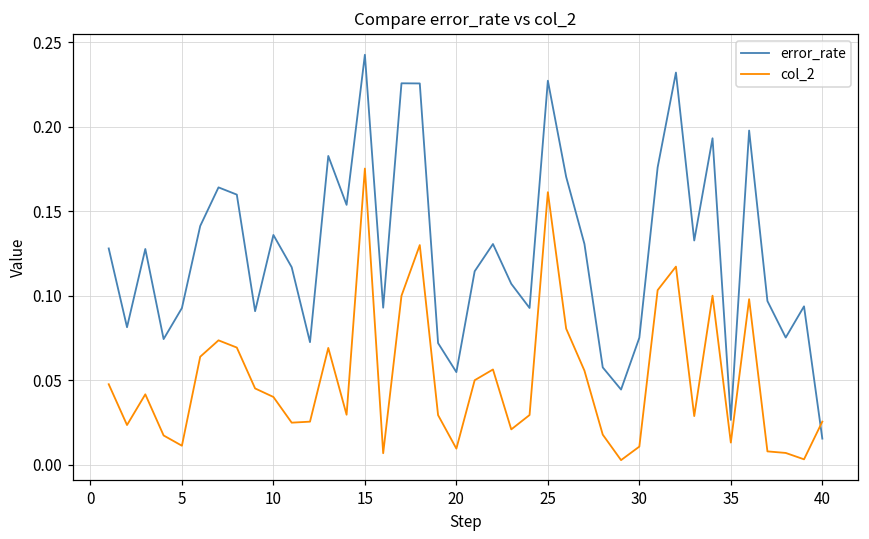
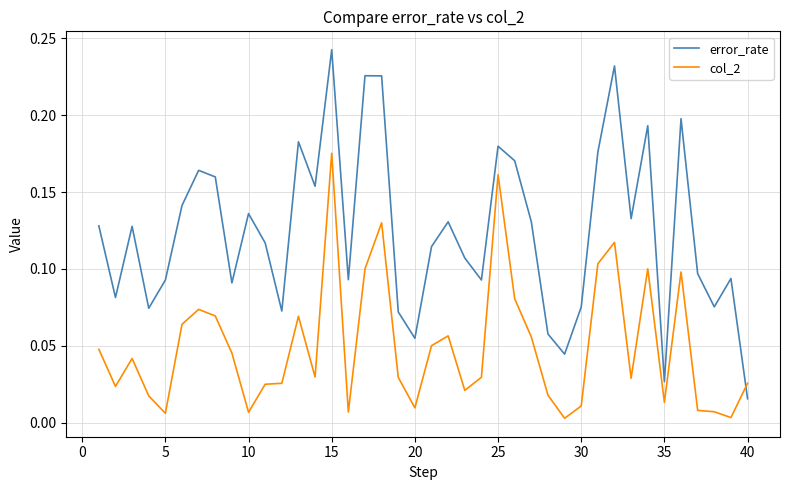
col_2, 5: 0.011 -> 0.006
col_2, 10: 0.040 -> 0.007
error_rate, 25: 0.227 -> 0.180
